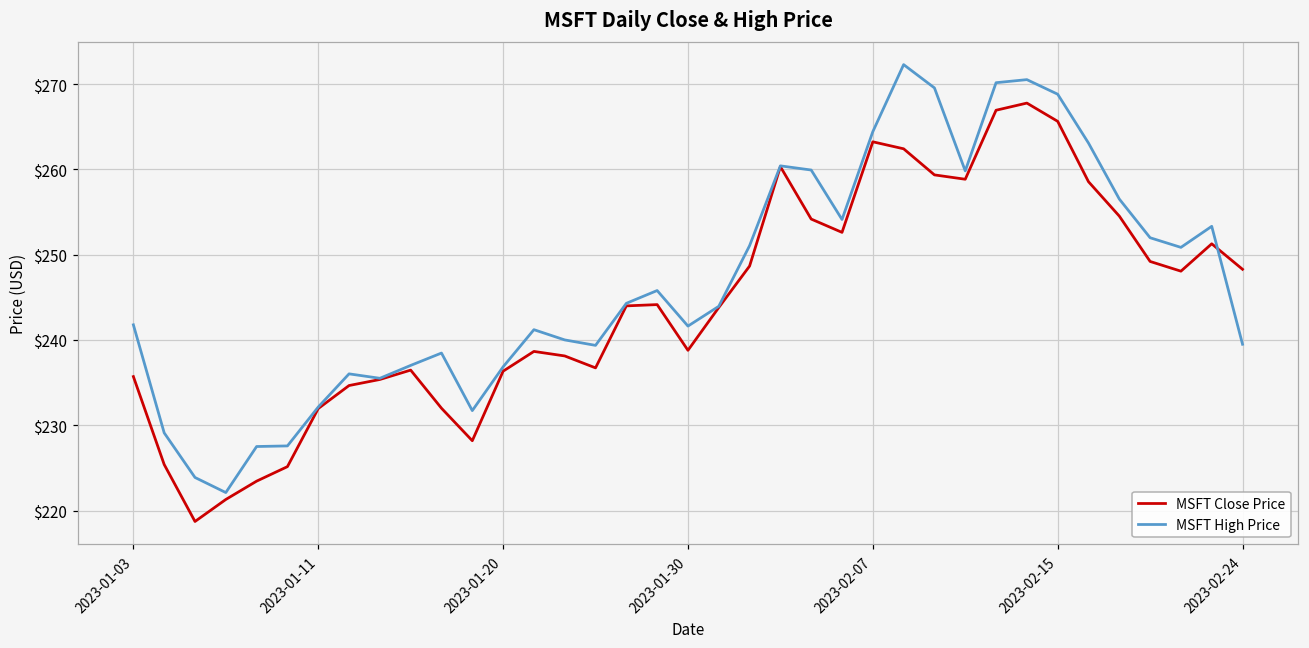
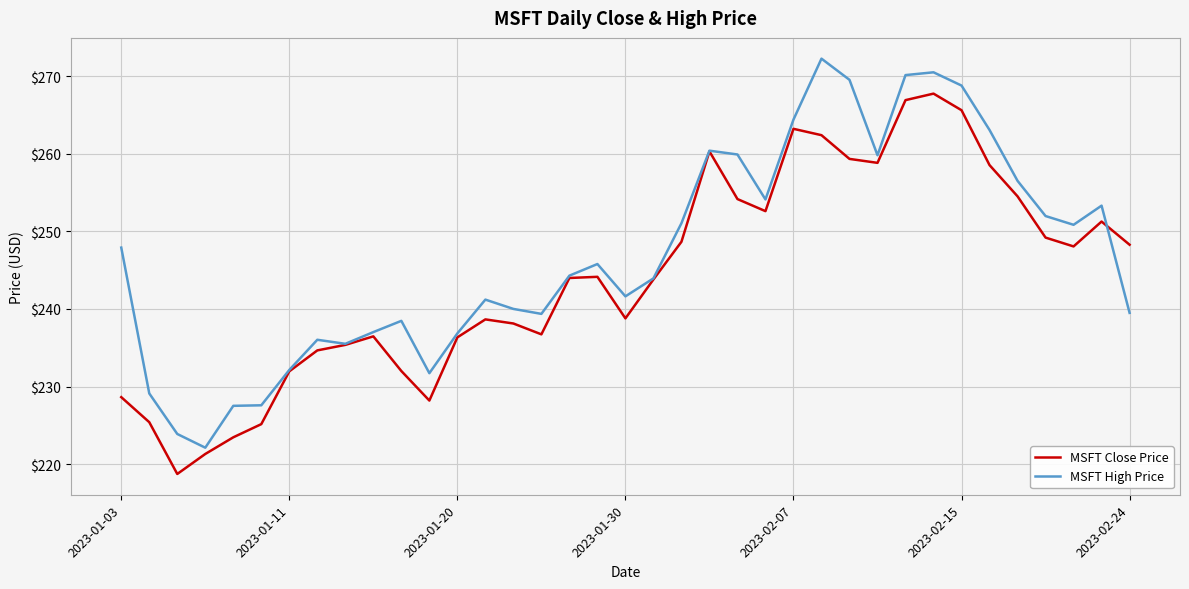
MSFT Close Price, 2023-01-03: $236 -> $229
MSFT High Price, 2023-01-03: $242 -> $248
